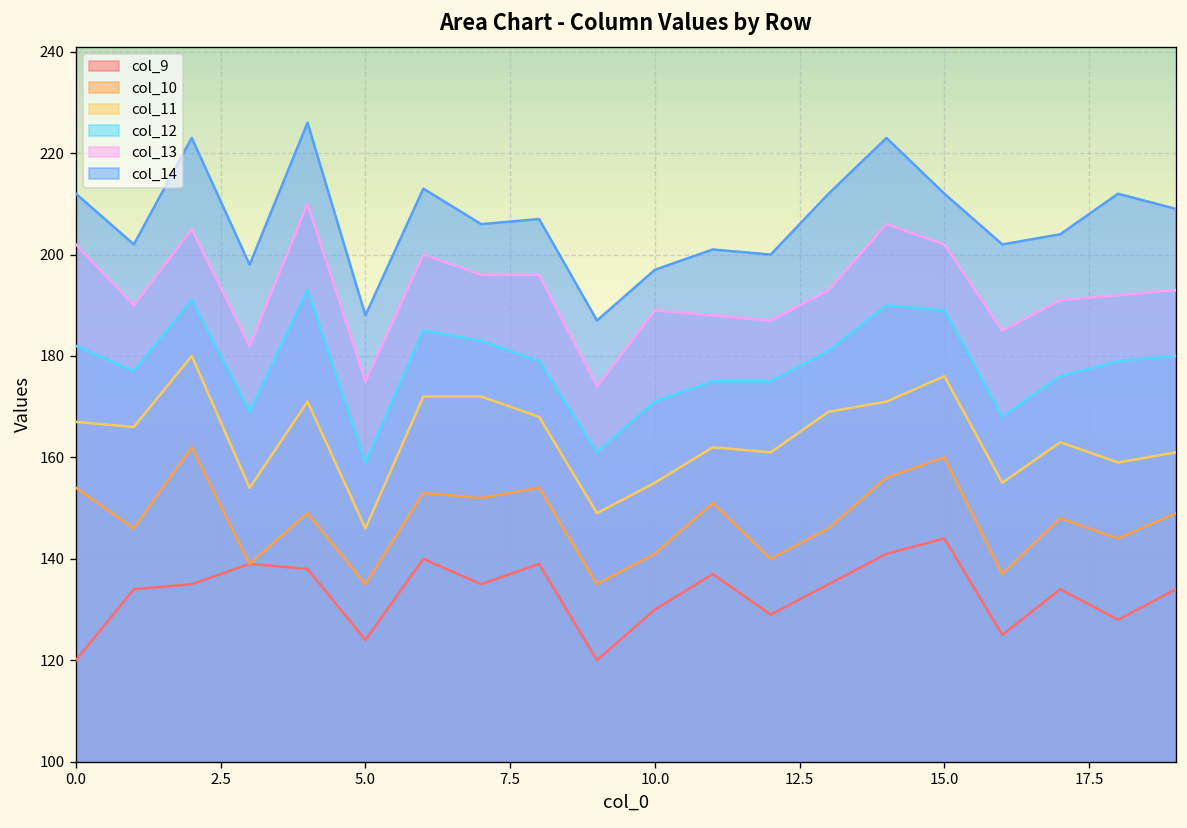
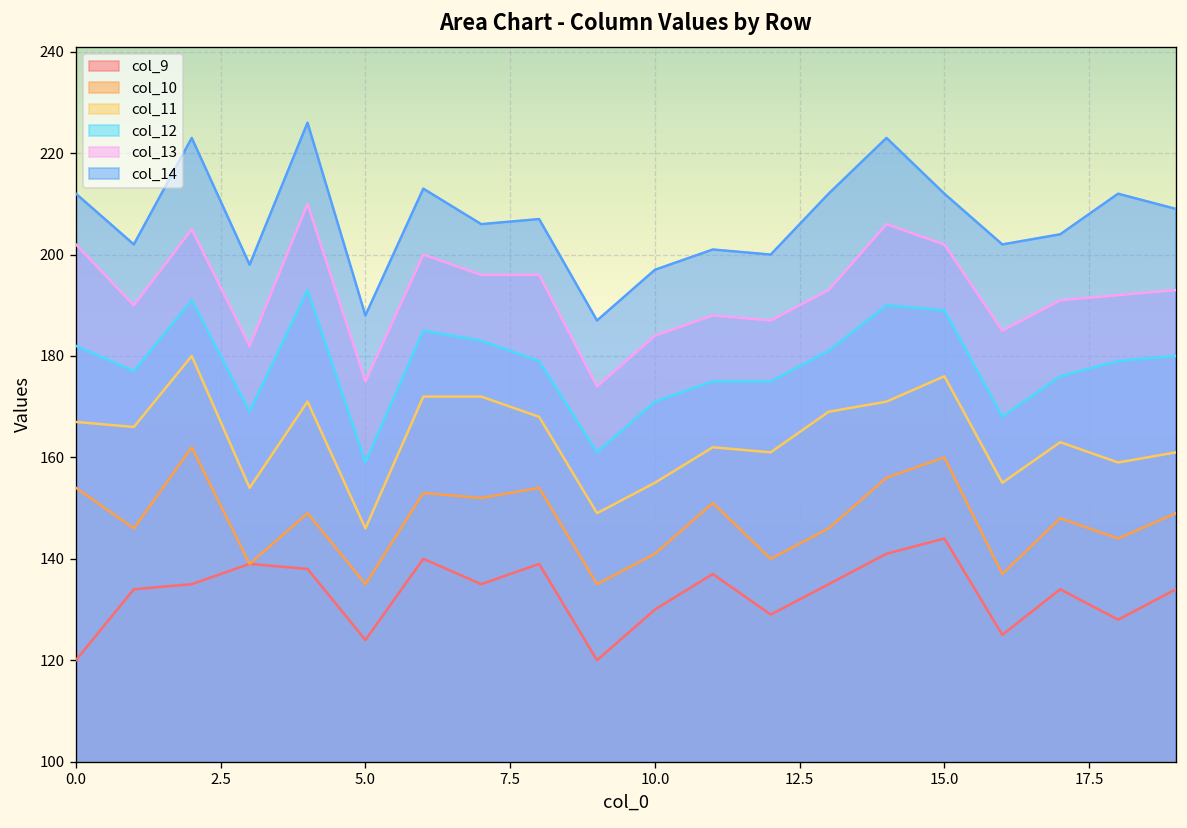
col_13, 10.0: 189 -> 184
